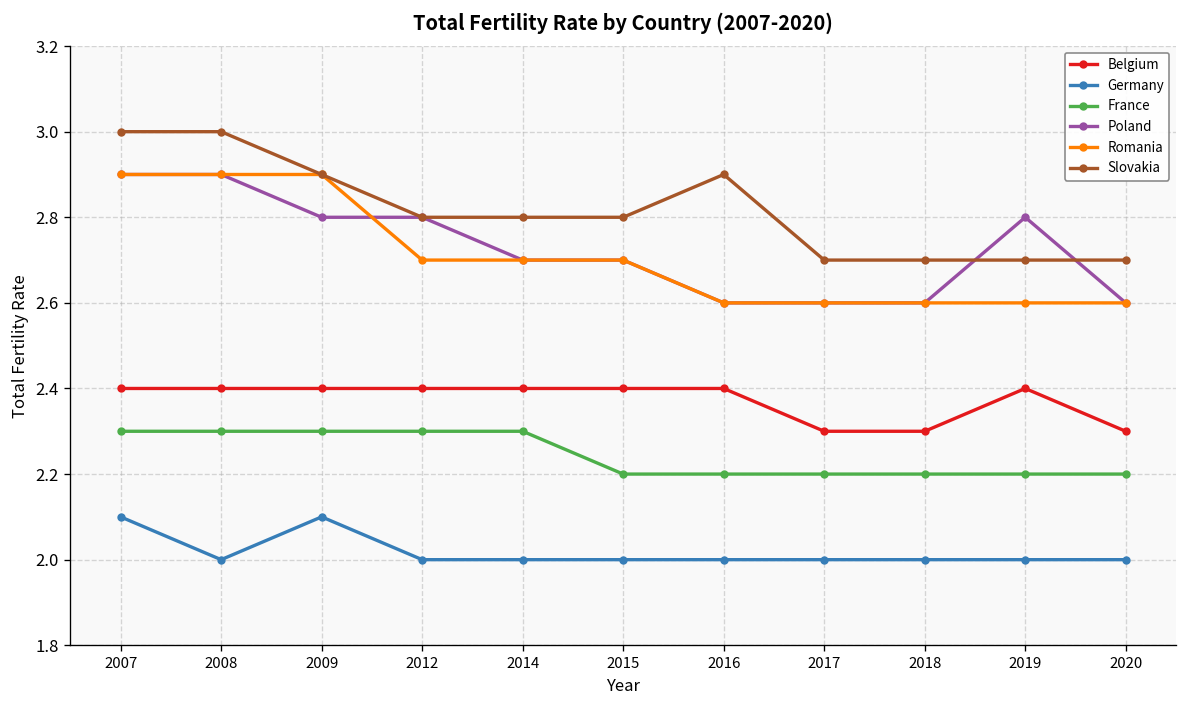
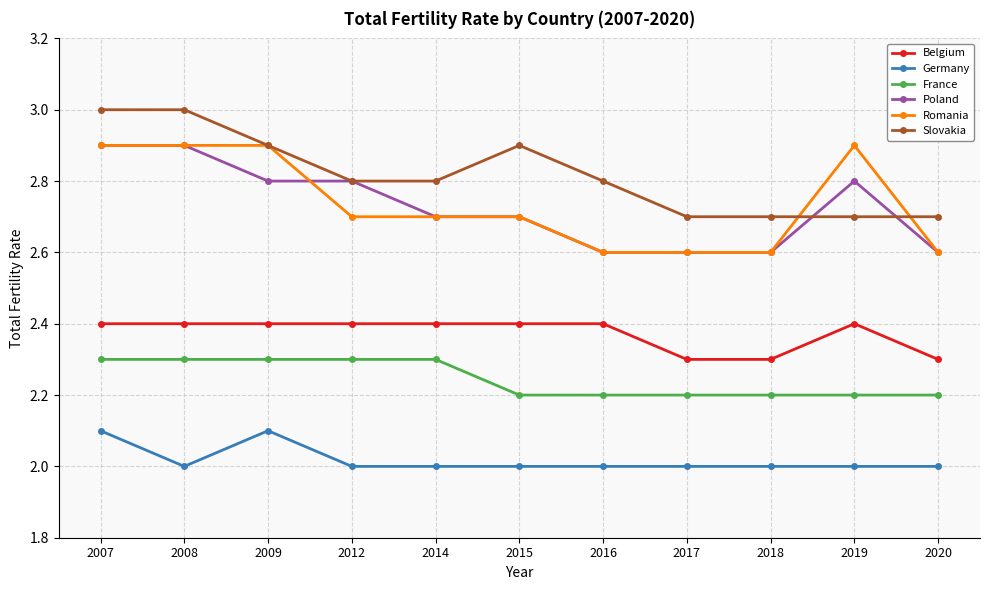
Slovakia, 2015: 2.8 -> 2.9
Slovakia, 2016: 2.9 -> 2.8
Romania, 2019: 2.6 -> 2.9
